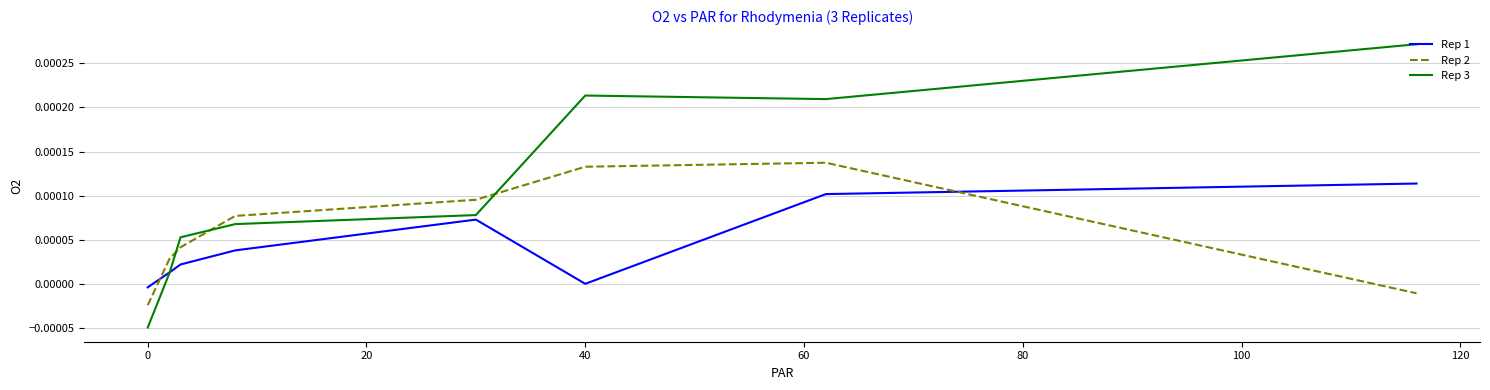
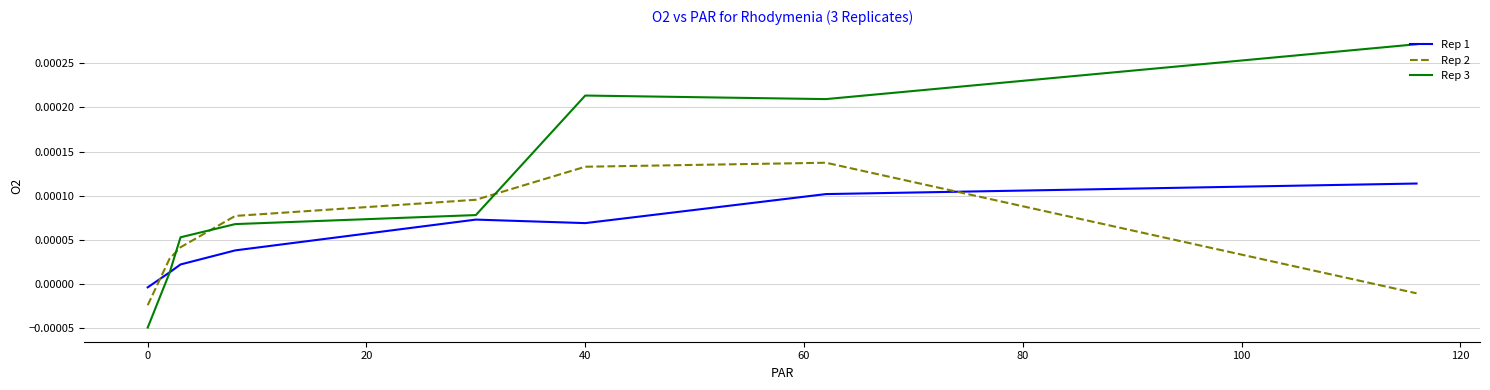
Rep 1, 40: 0.0000 -> 0.0001
